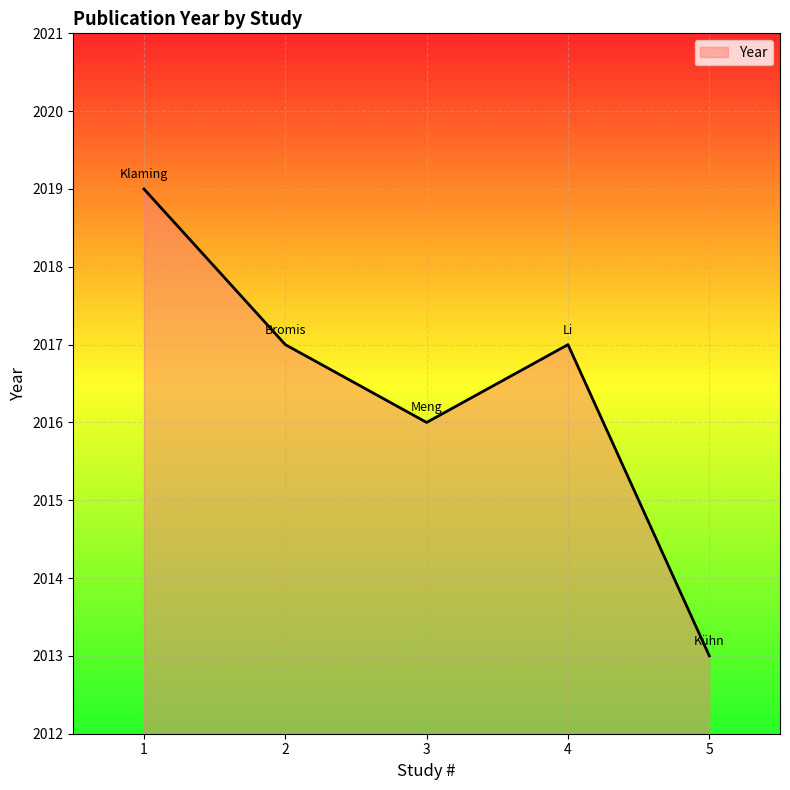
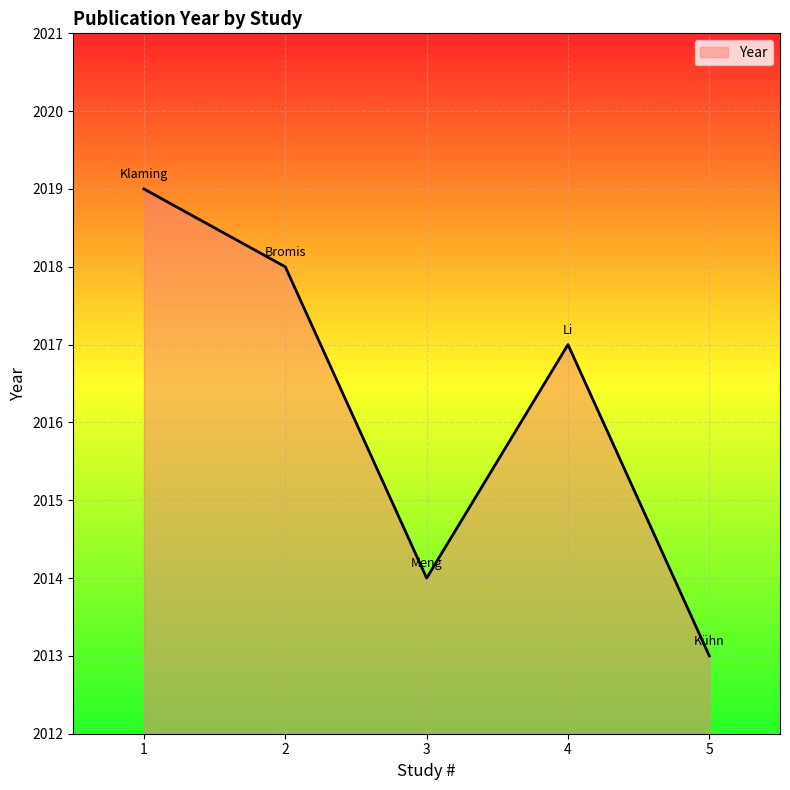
2: 2017 -> 2018
3: 2016 -> 2014
